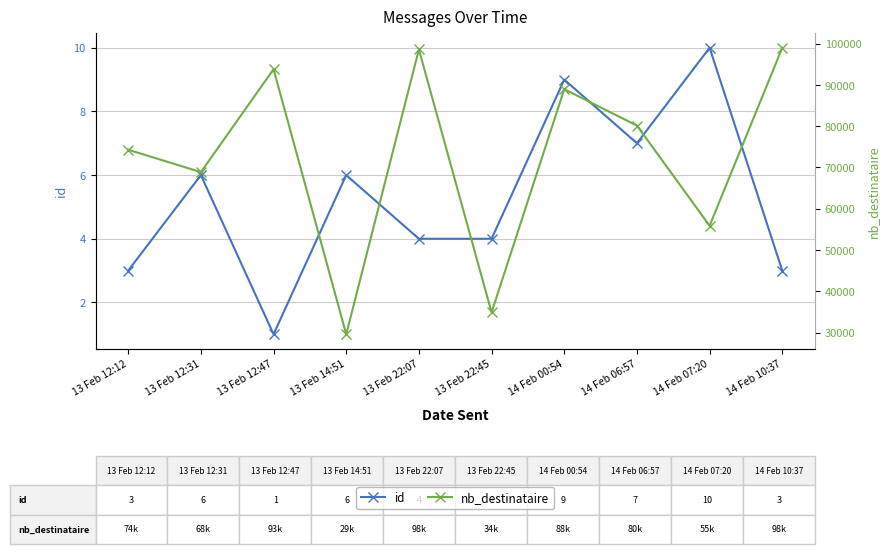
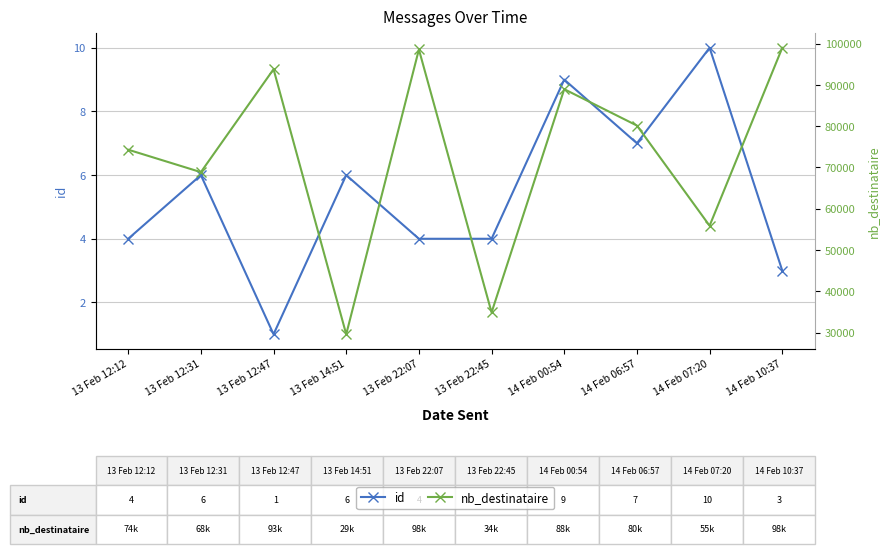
id, 13 Feb 12:12: 3 -> 4
